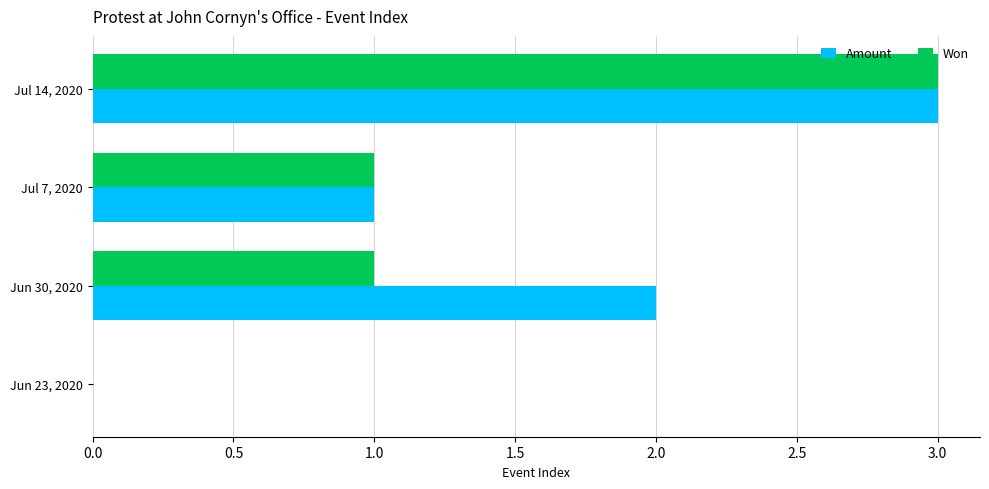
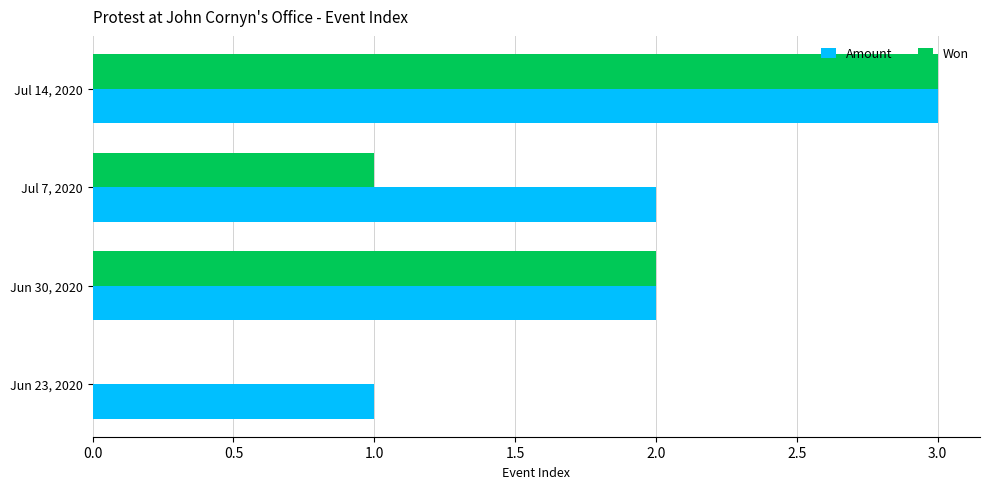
Amount, Jul 7, 2020: 1 -> 2
Won, Jun 30, 2020: 1 -> 2
Amount, Jun 23, 2020: 0 -> 1
